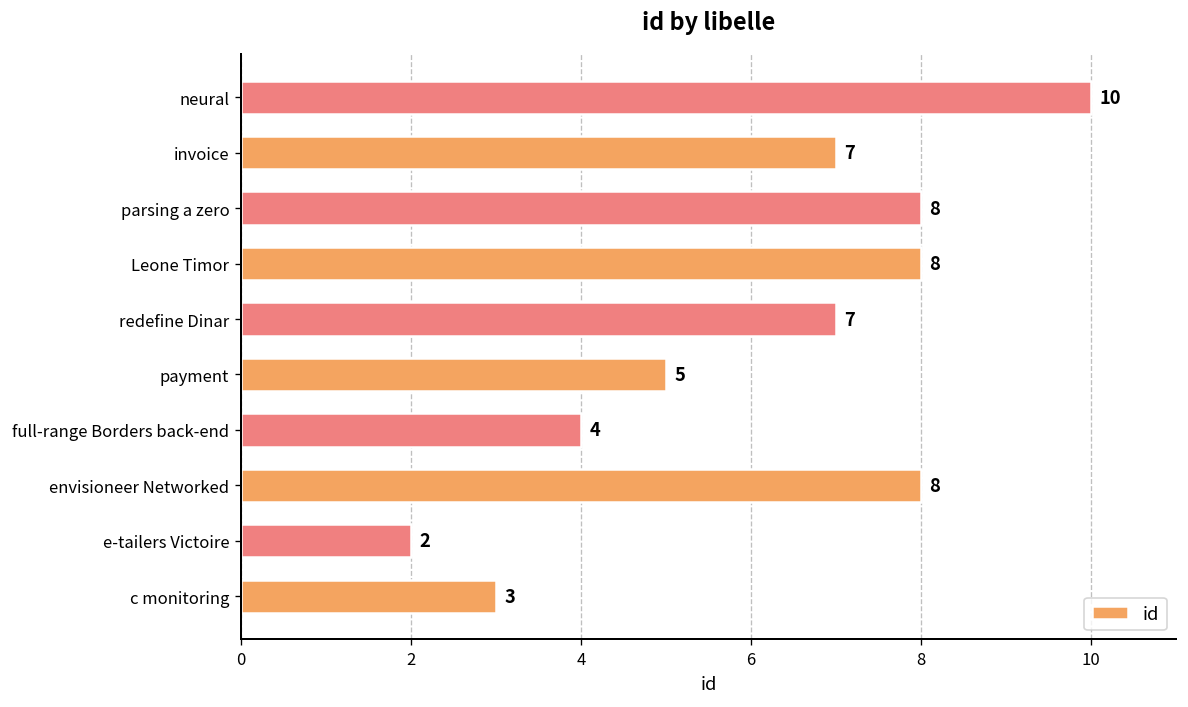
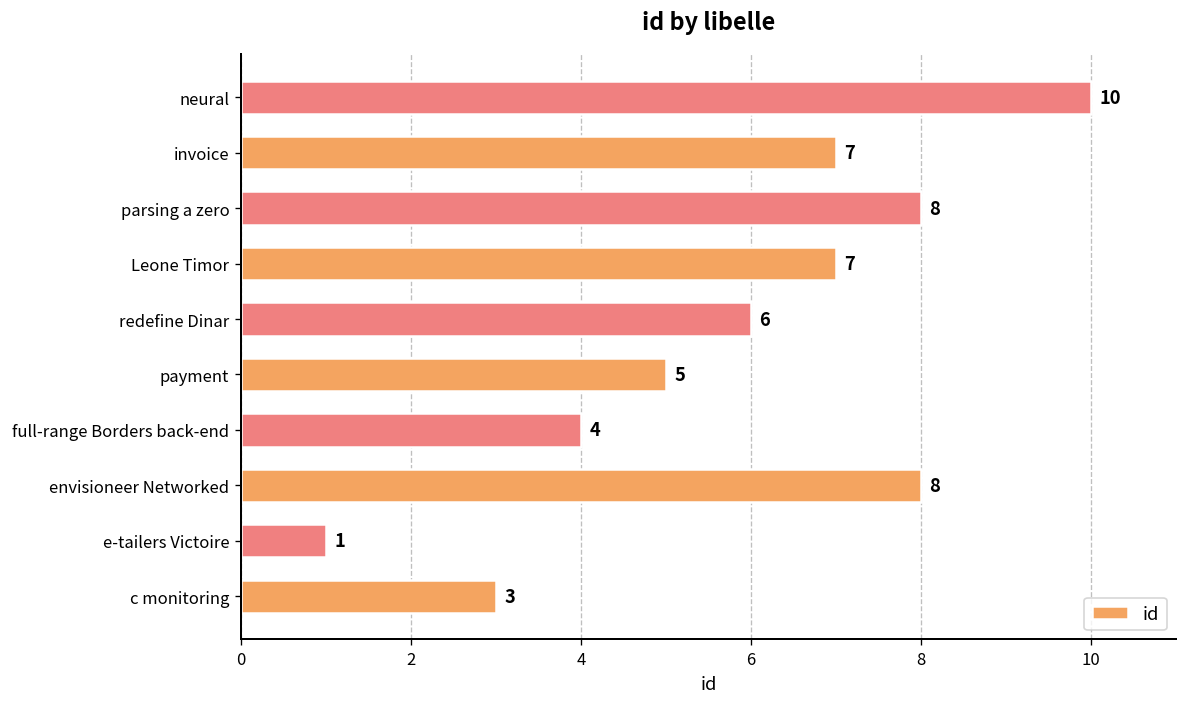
Leone Timor: 8 -> 7
redefine Dinar: 7 -> 6
e-tailers Victoire: 2 -> 1
